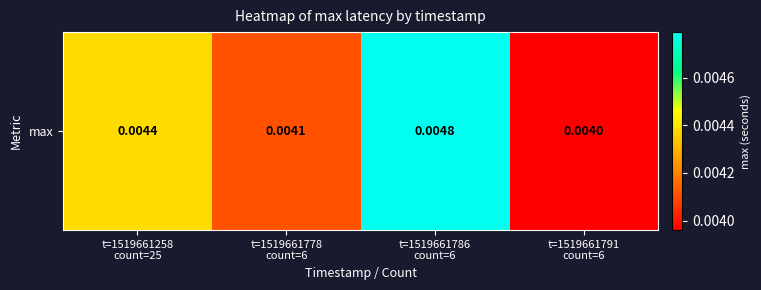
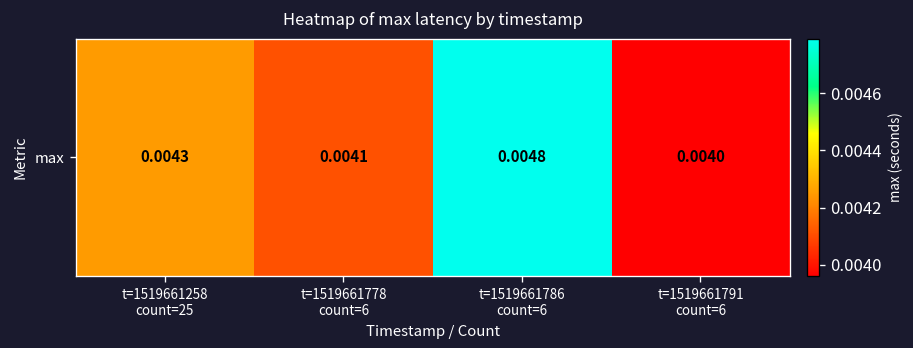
max, t=1519661258 count=25: 0.0044 -> 0.0043
